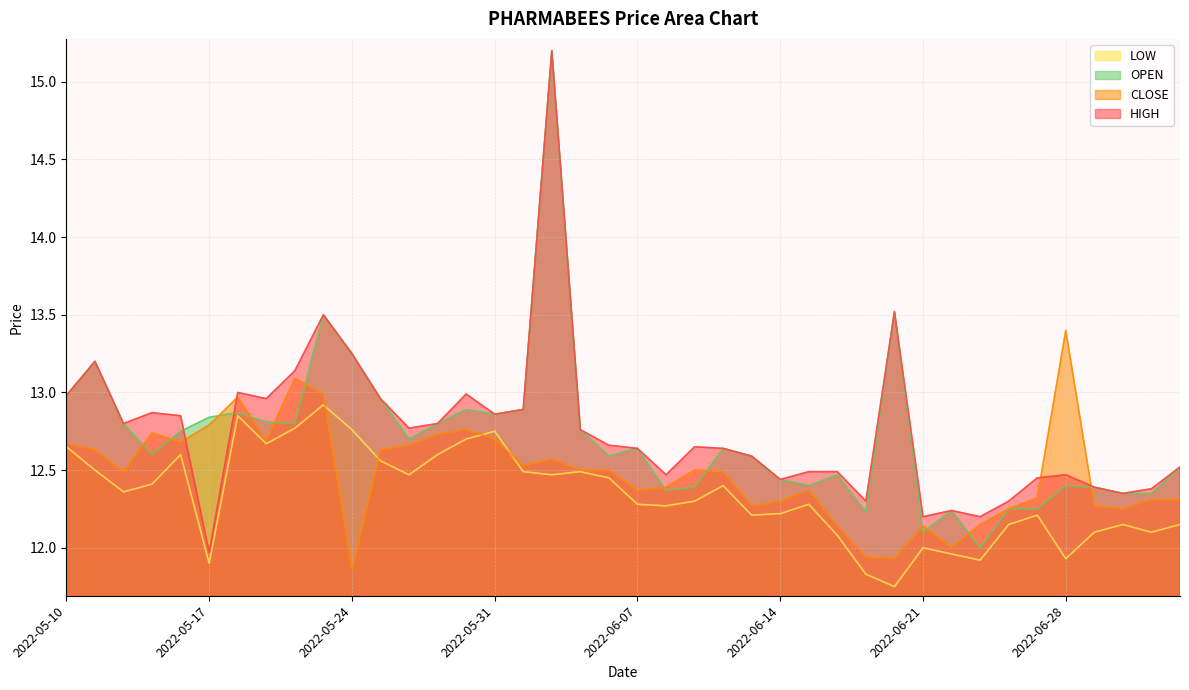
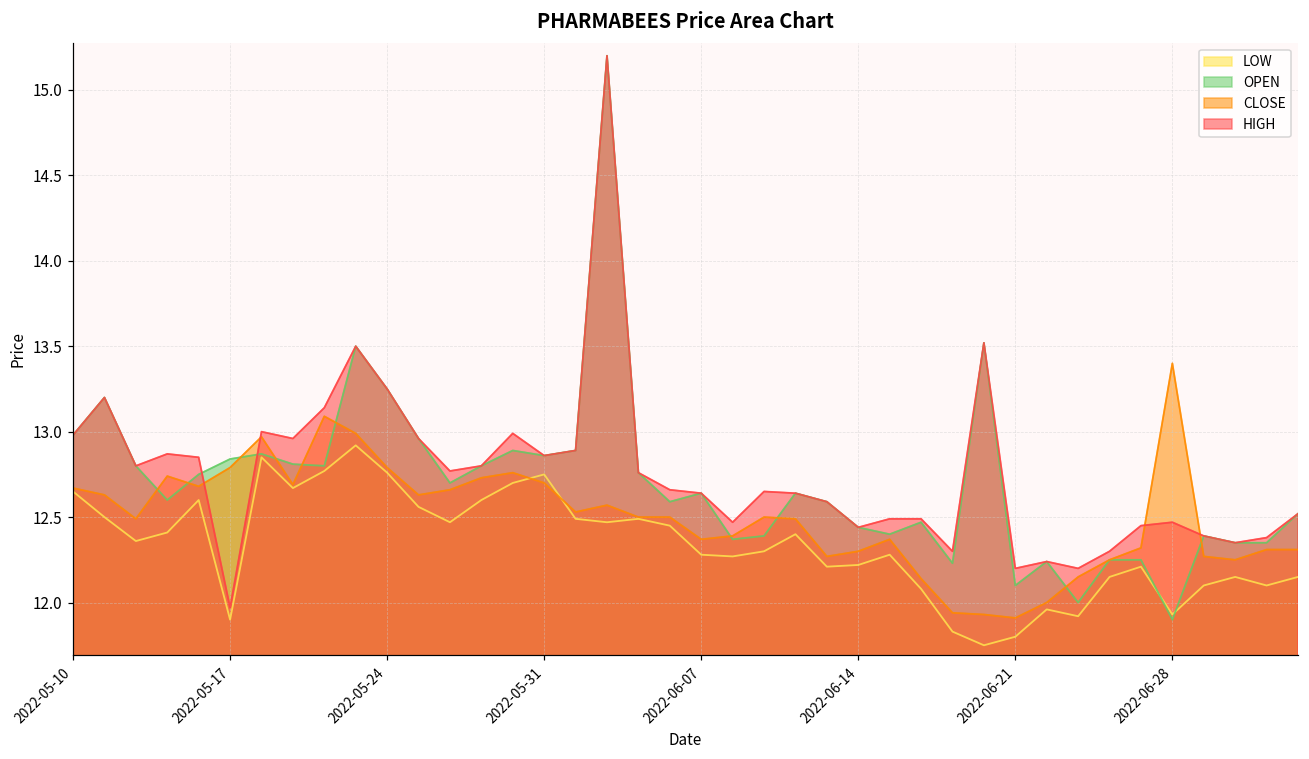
CLOSE, 2022-05-24: 11.86 -> 12.79
LOW, 2022-06-21: 12.0 -> 11.8
CLOSE, 2022-06-21: 12.14 -> 11.91
OPEN, 2022-06-28: 12.4 -> 11.9
